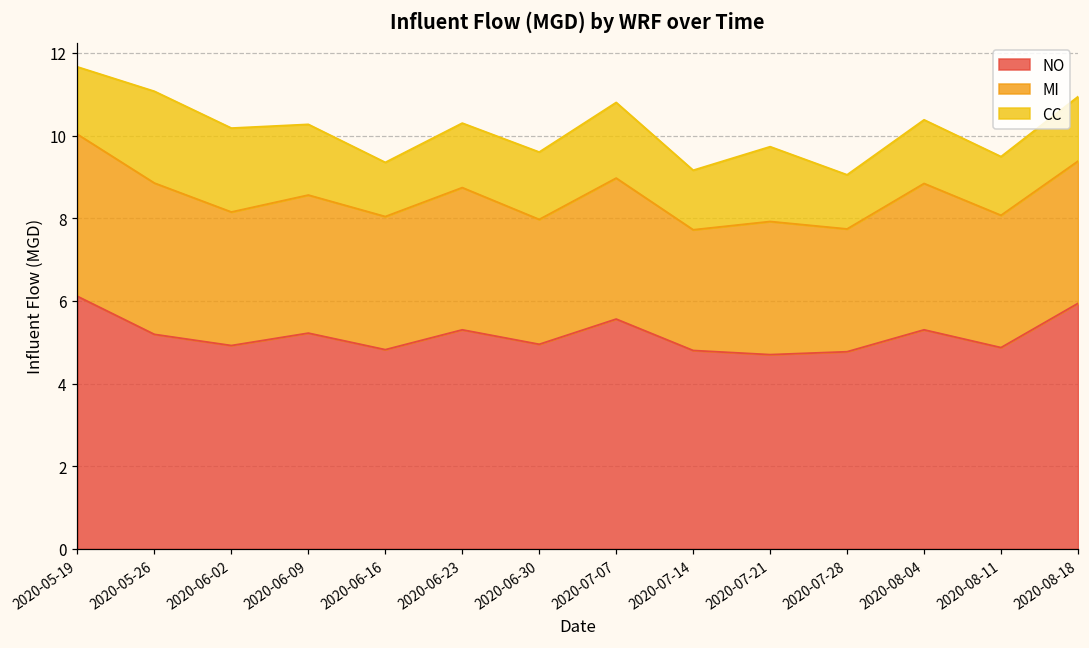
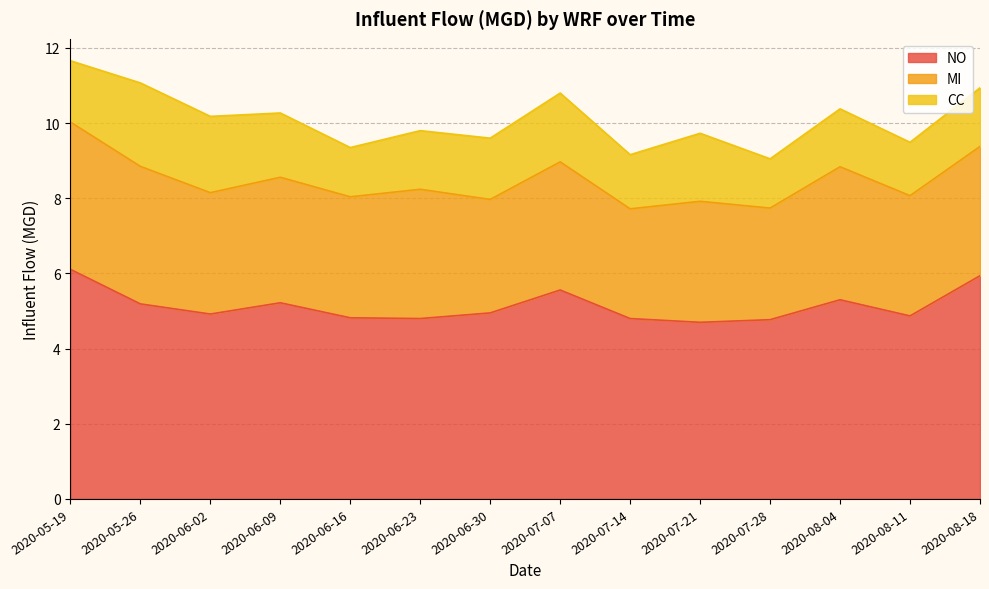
NO, 2020-06-23: 5.3 -> 4.8
